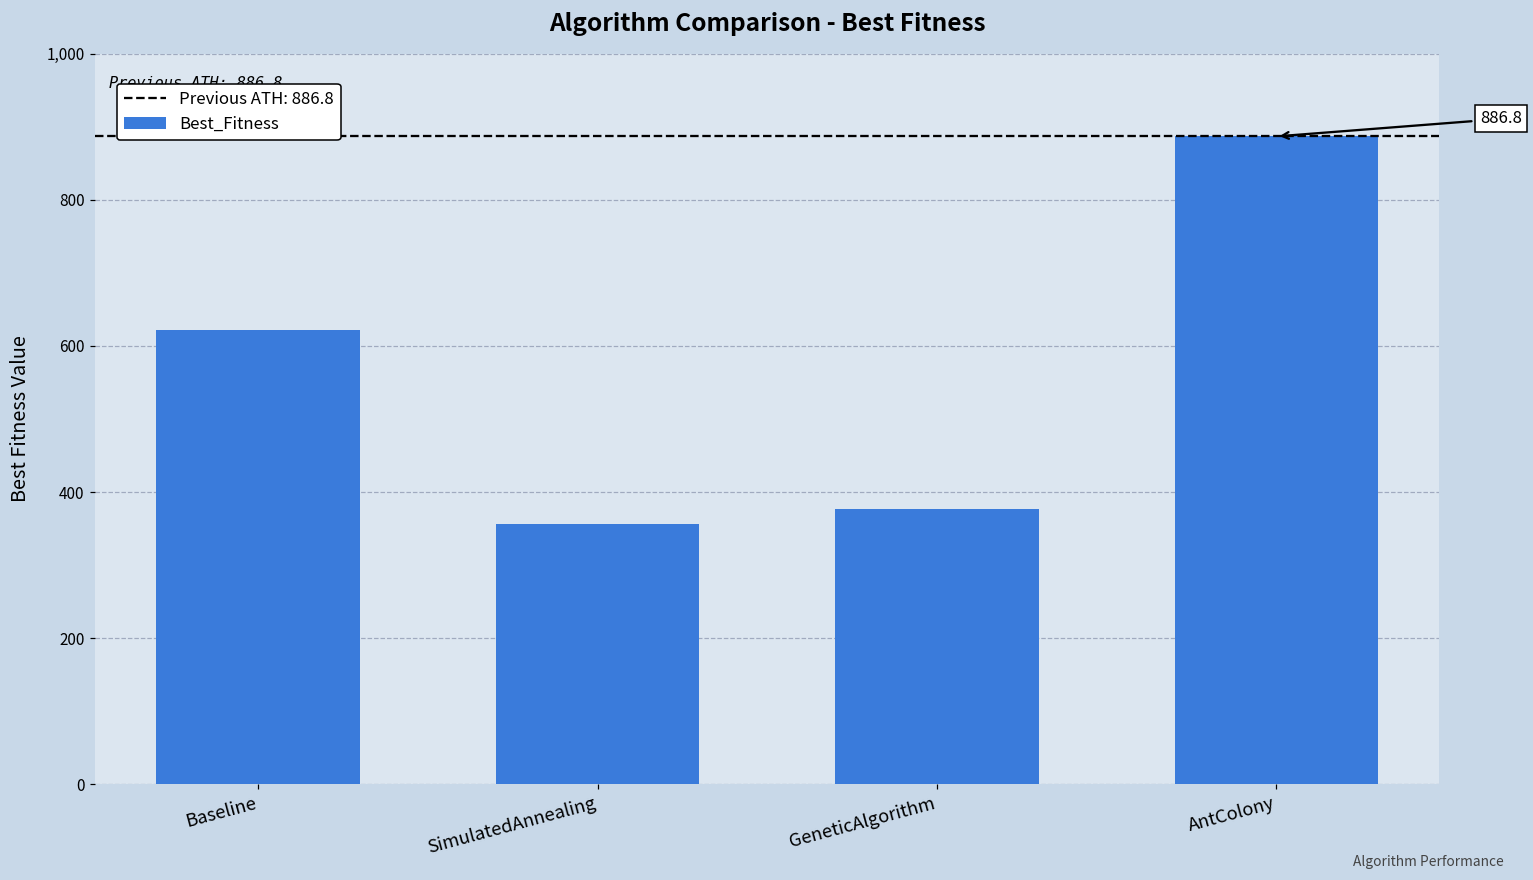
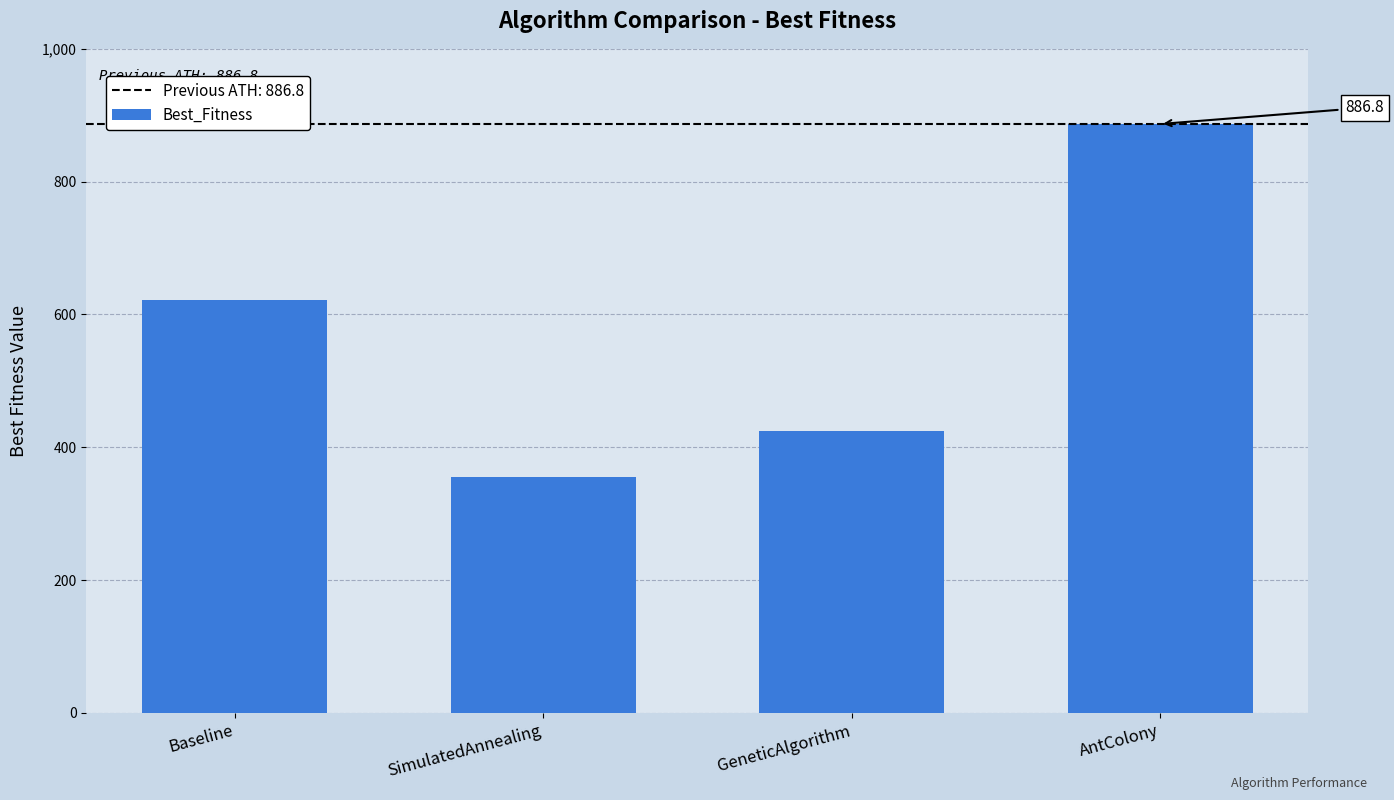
GeneticAlgorithm: 380 -> 420
